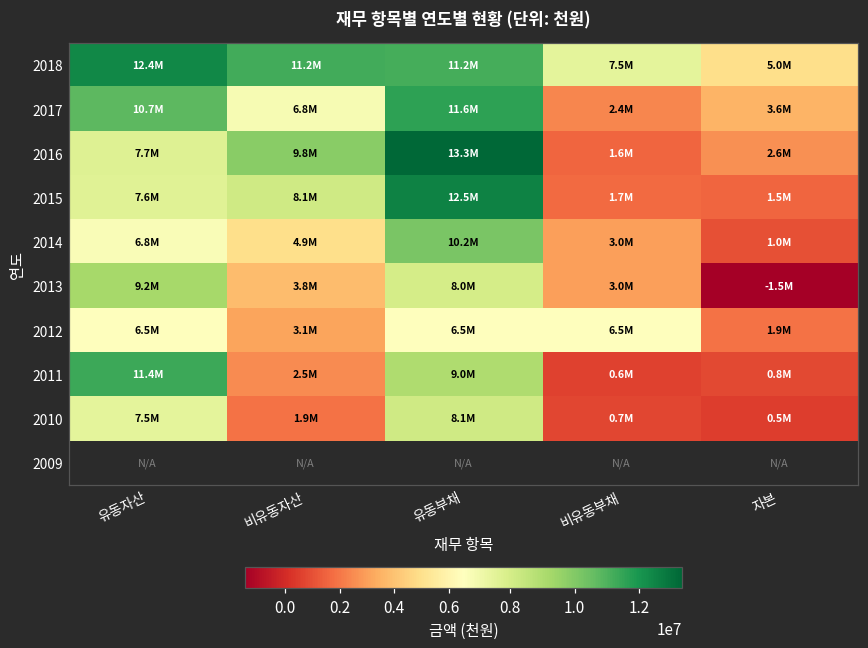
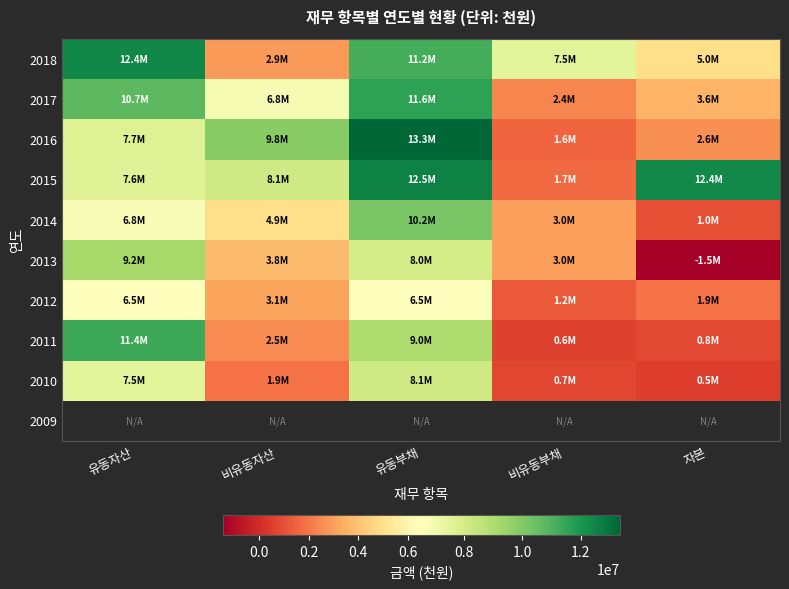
2018, 비유동자산: 11.2M -> 2.9M
2015, 자본: 1.5M -> 12.4M
2012, 비유동부채: 6.5M -> 1.2M
